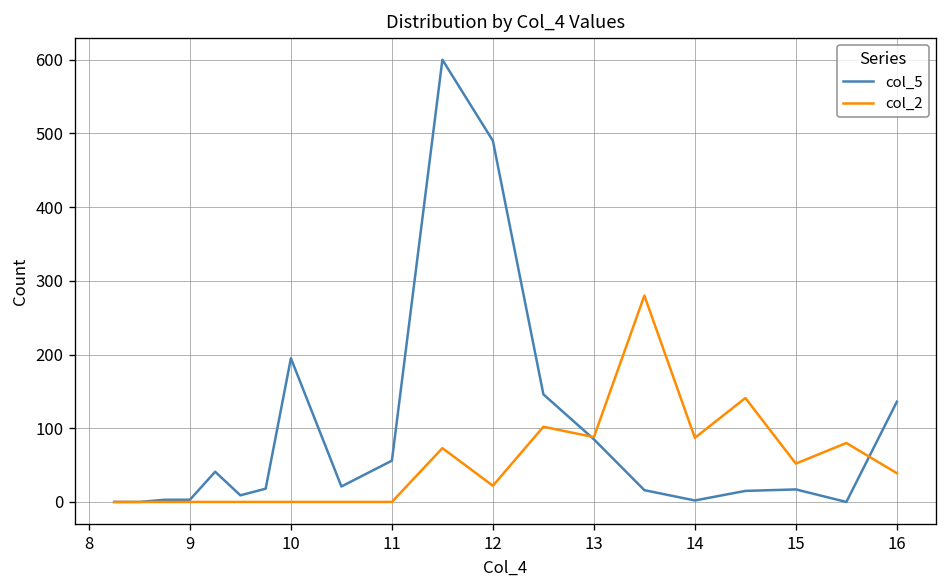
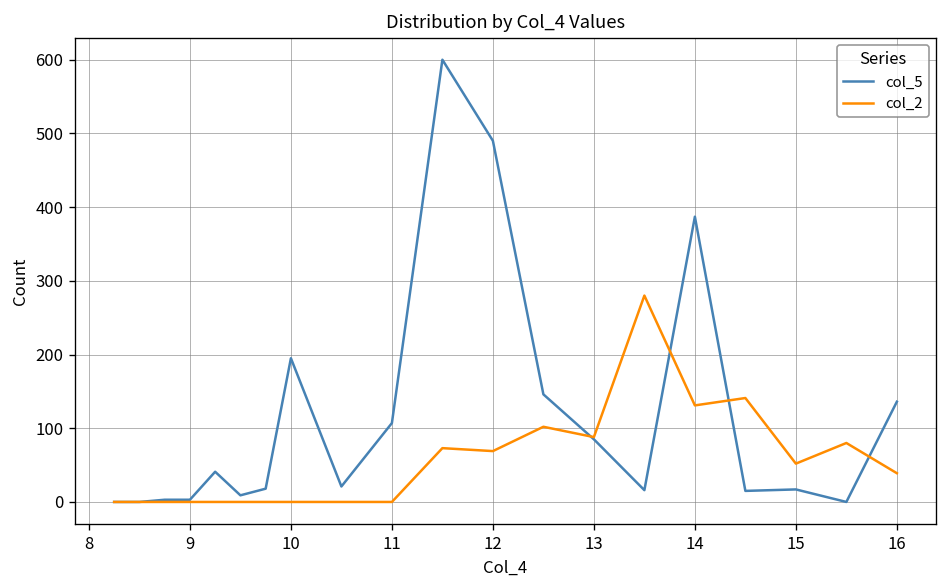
col_5, 11: 60 -> 110
col_2, 12: 20 -> 70
col_5, 14: 0 -> 390
col_2, 14: 90 -> 130
